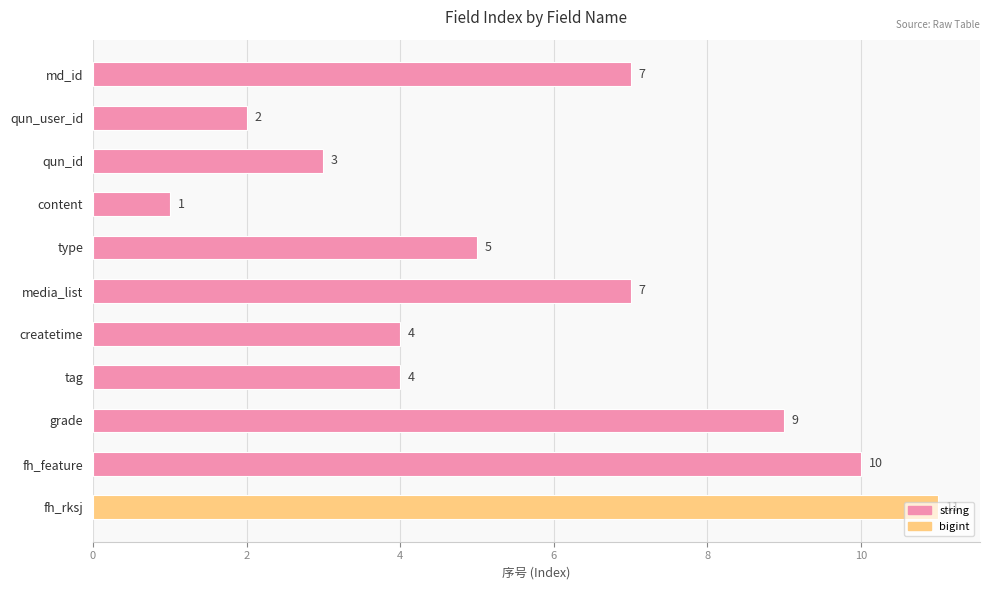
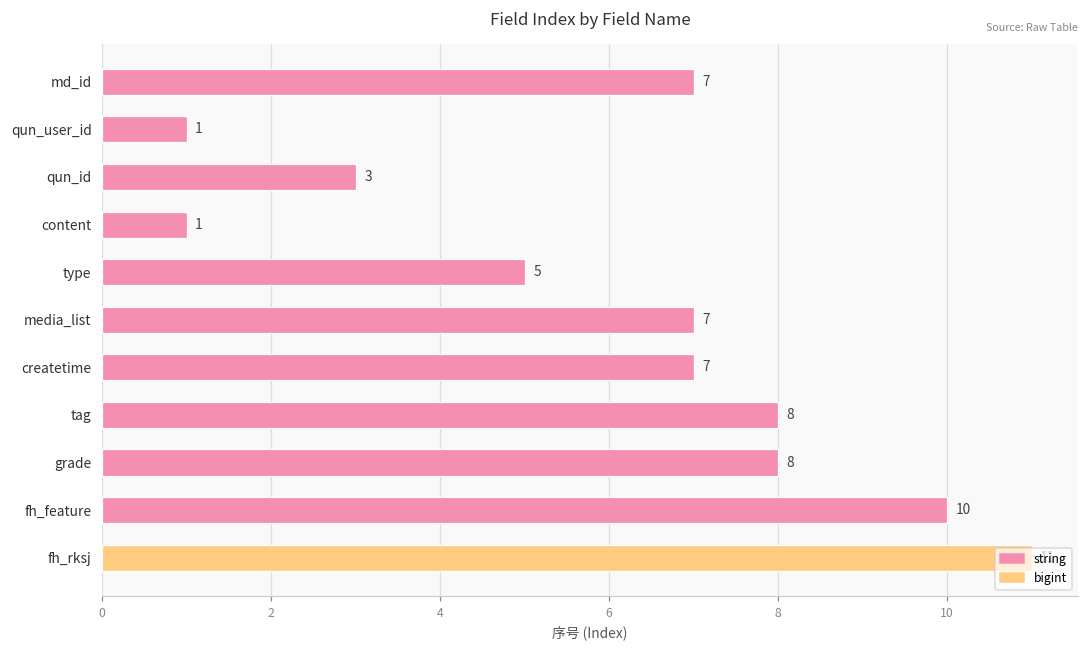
qun_user_id: 2 -> 1
createtime: 4 -> 7
tag: 4 -> 8
grade: 9 -> 8
